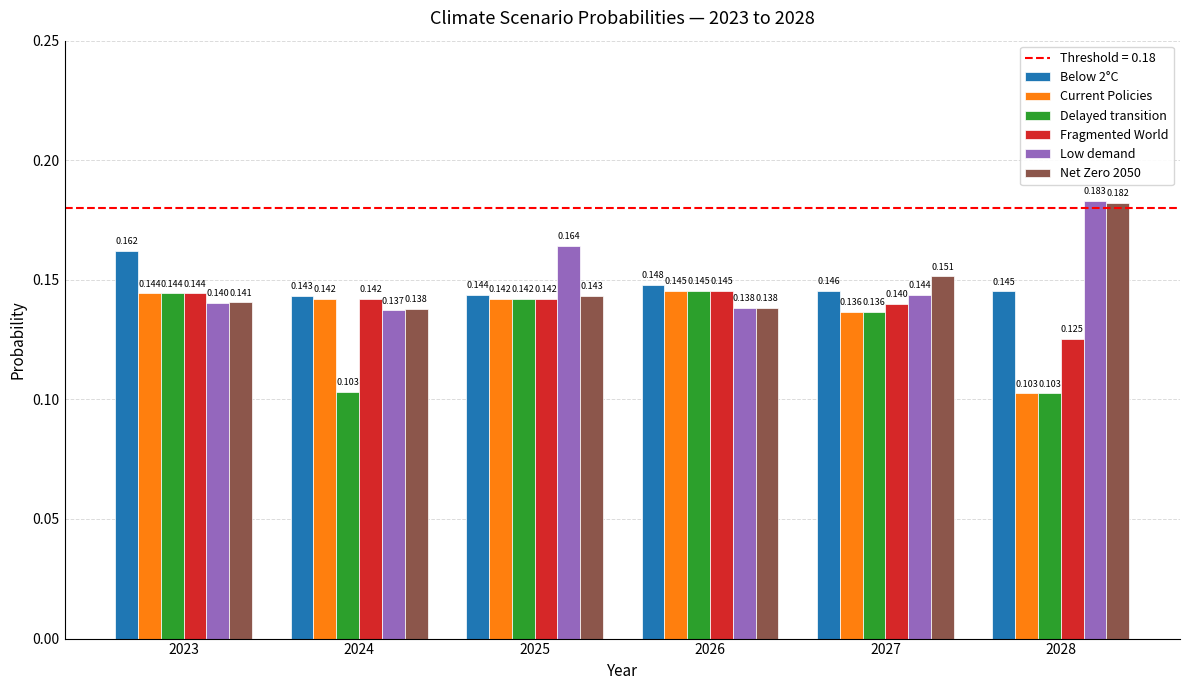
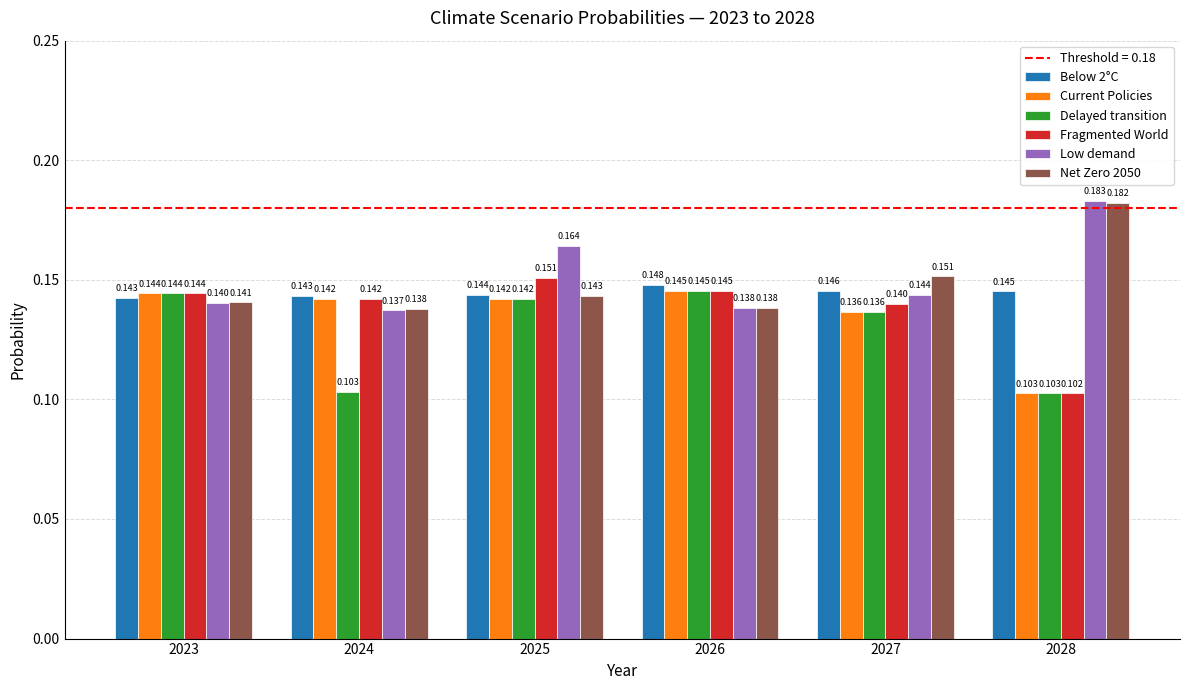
Below 2°C, 2023: 0.162 -> 0.143
Fragmented World, 2025: 0.142 -> 0.151
Fragmented World, 2028: 0.125 -> 0.102
